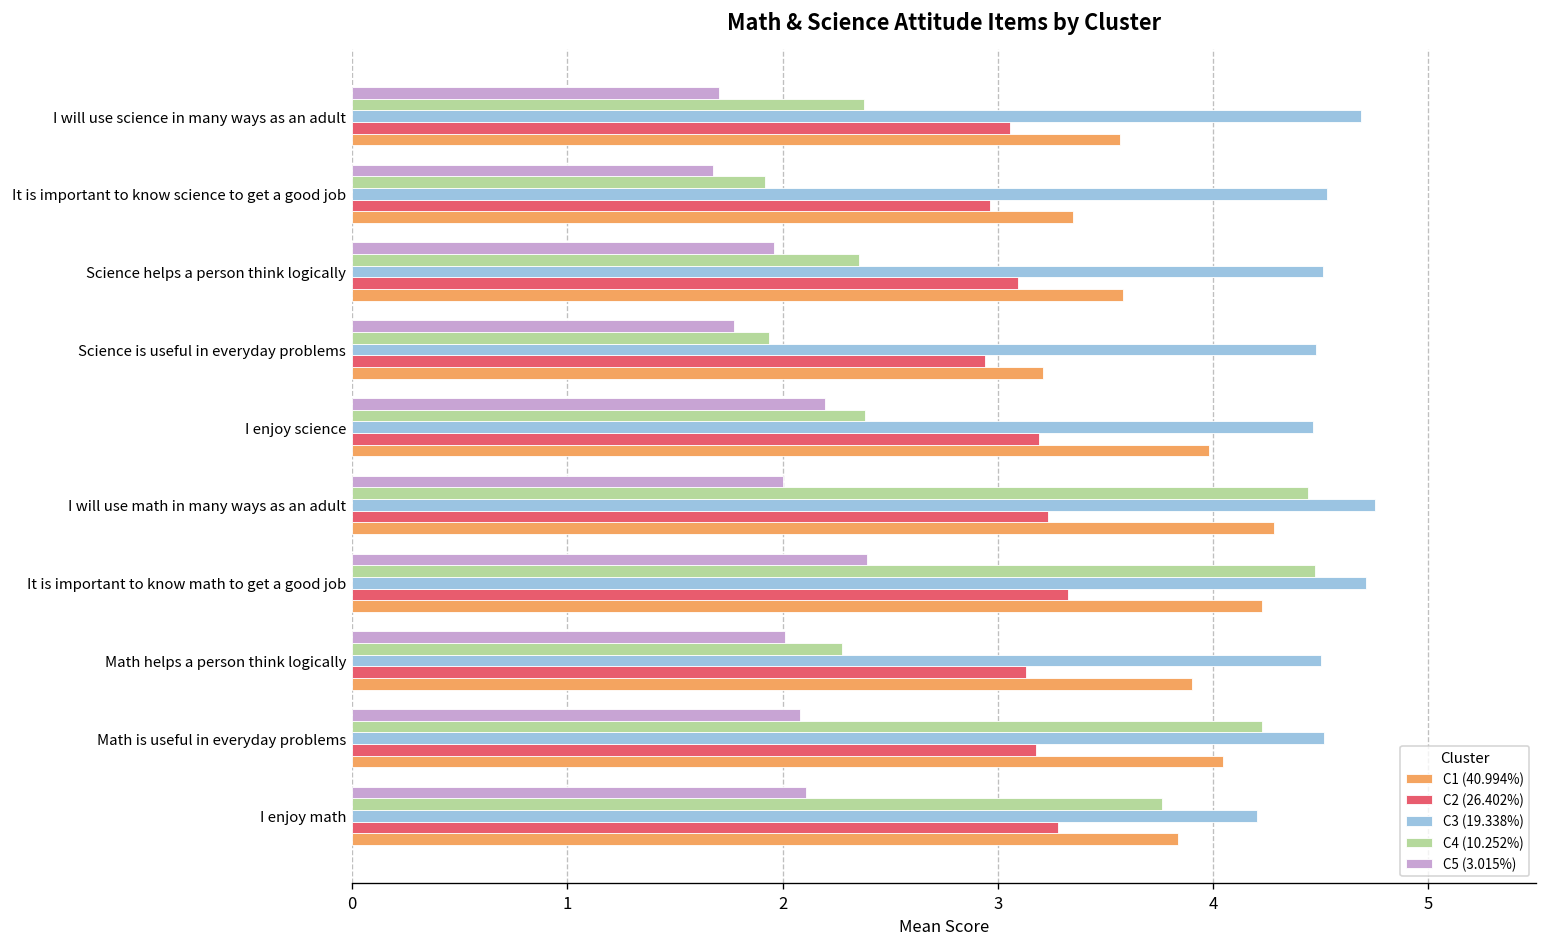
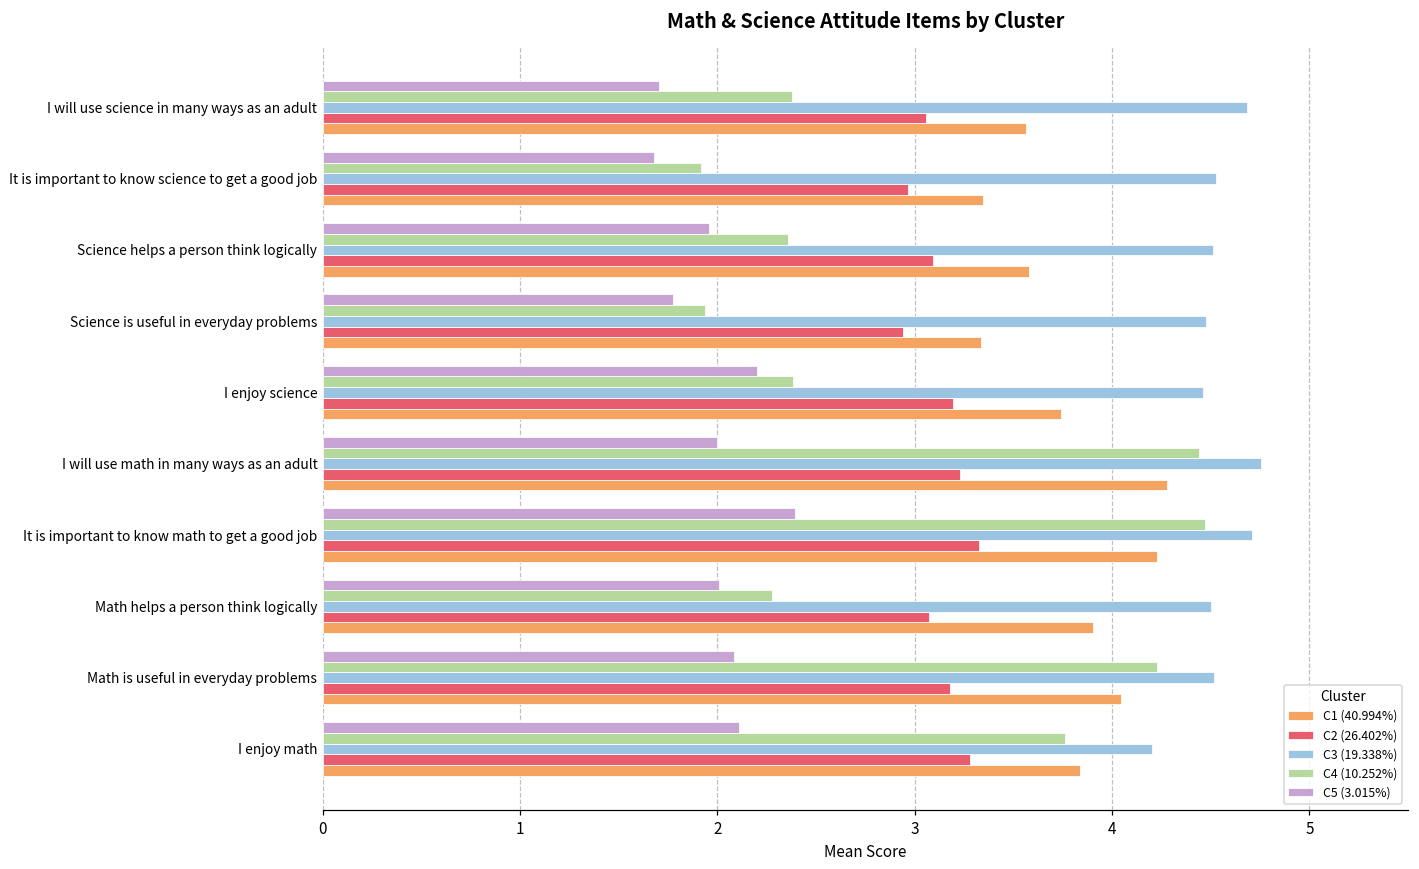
C1 (40.994%), Science is useful in everyday problems: 3.21 -> 3.34
C1 (40.994%), I enjoy science: 3.98 -> 3.74
C2 (26.402%), Math helps a person think logically: 3.13 -> 3.08
